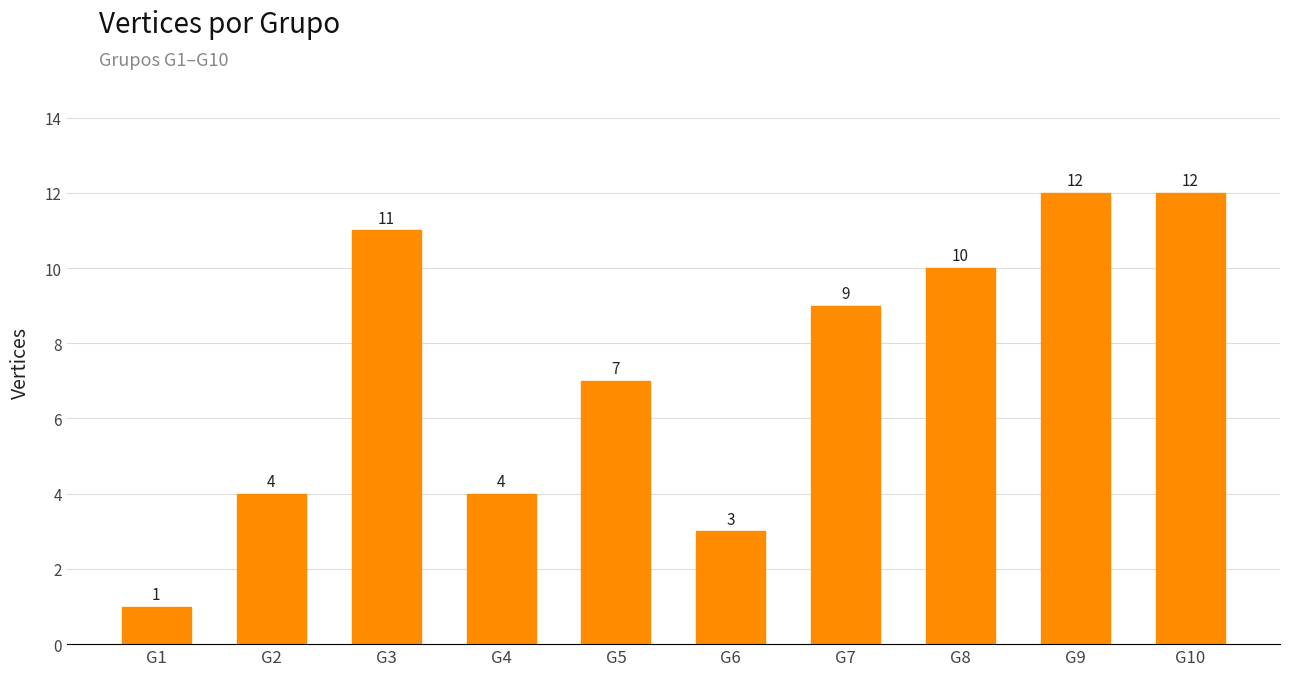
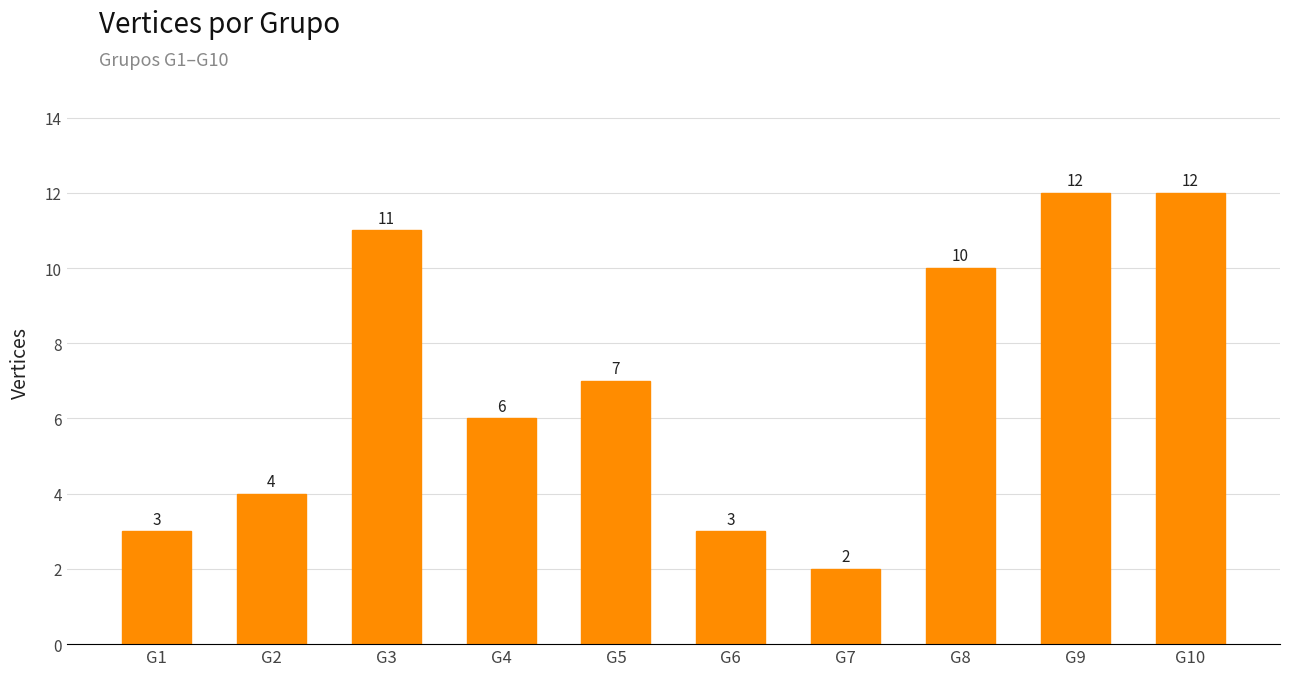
G1: 1 -> 3
G4: 4 -> 6
G7: 9 -> 2
